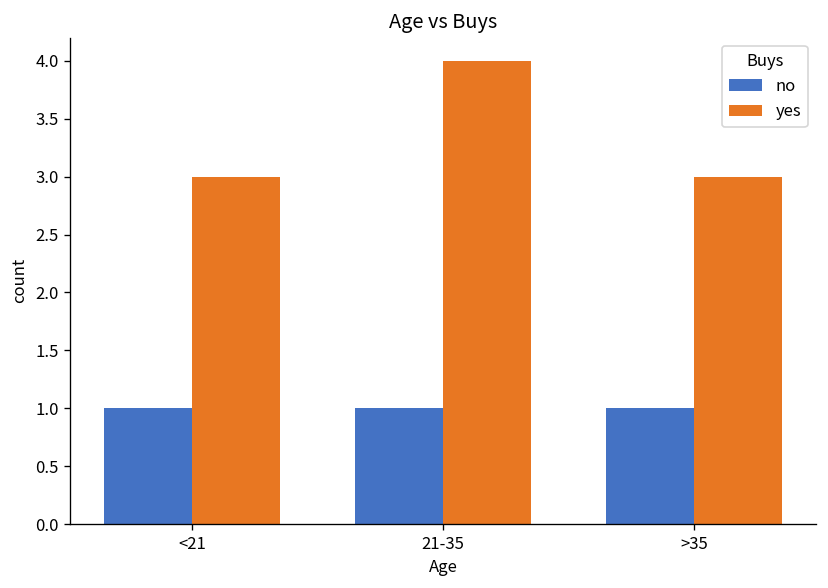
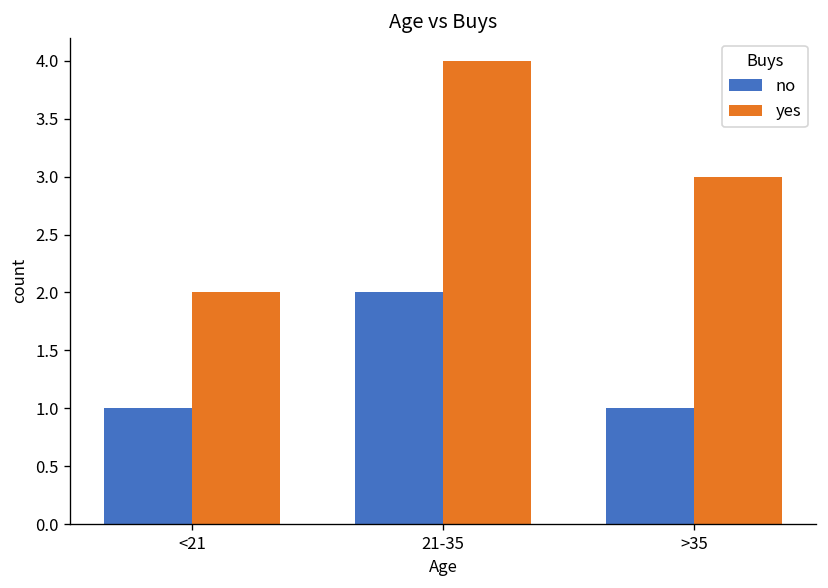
yes, <21: 3 -> 2
no, 21-35: 1 -> 2
